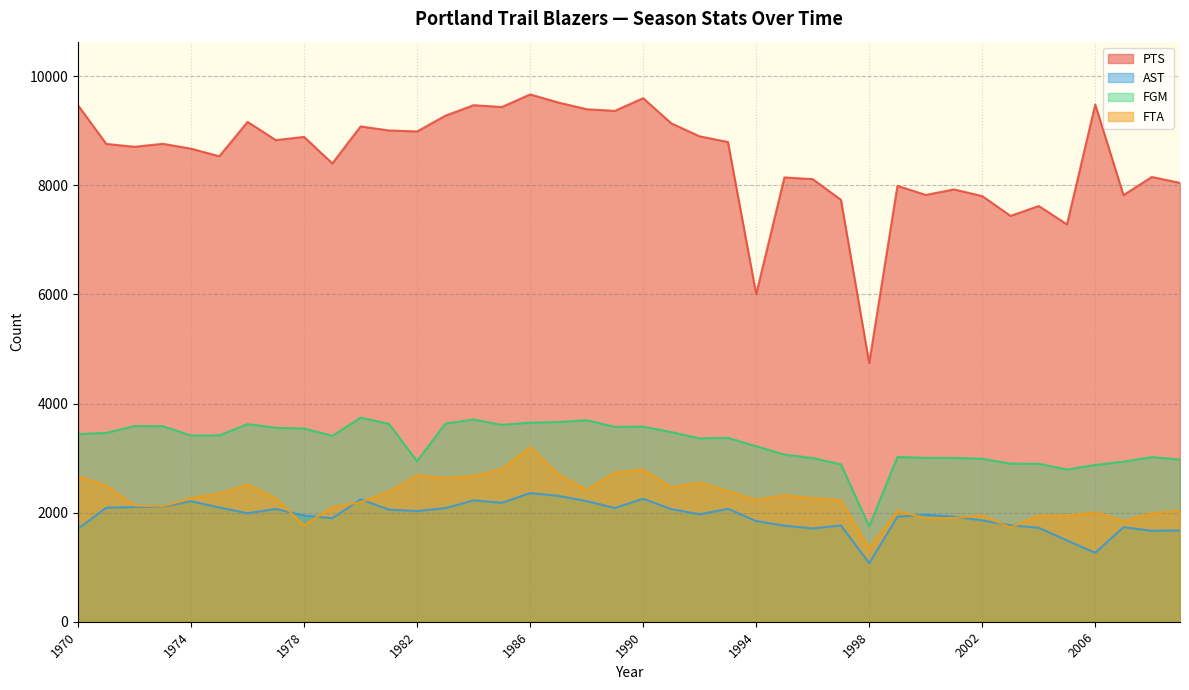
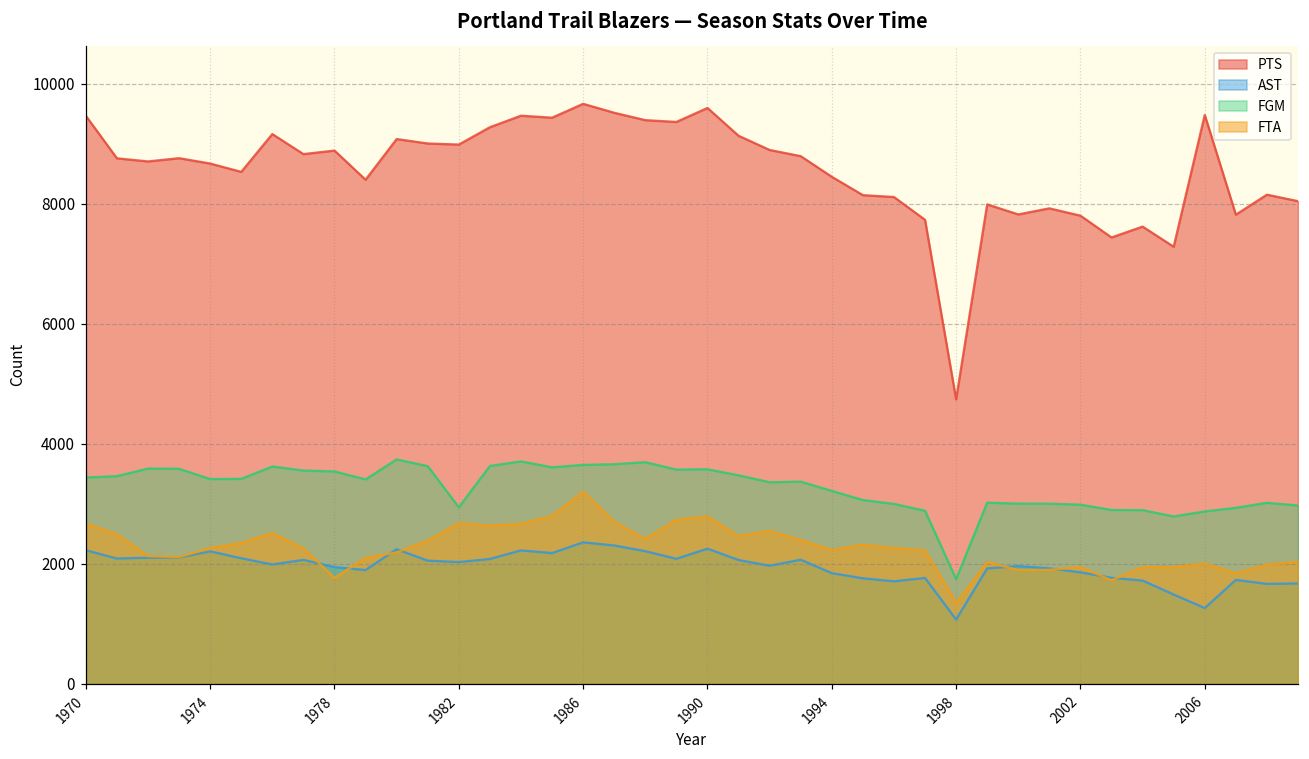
AST, 1970: 1700 -> 2200
PTS, 1994: 6000 -> 8500
